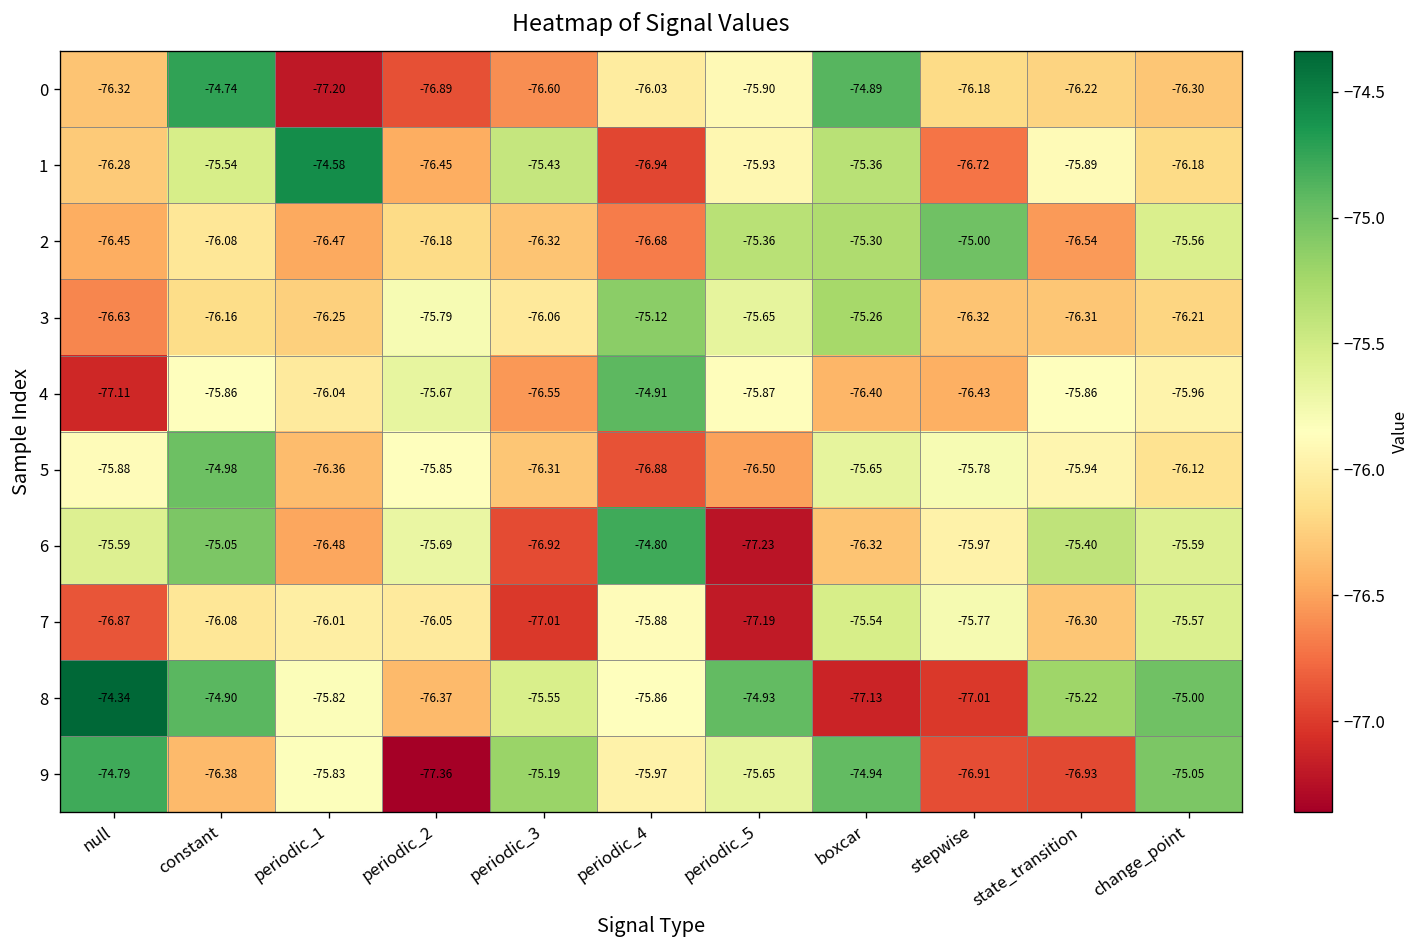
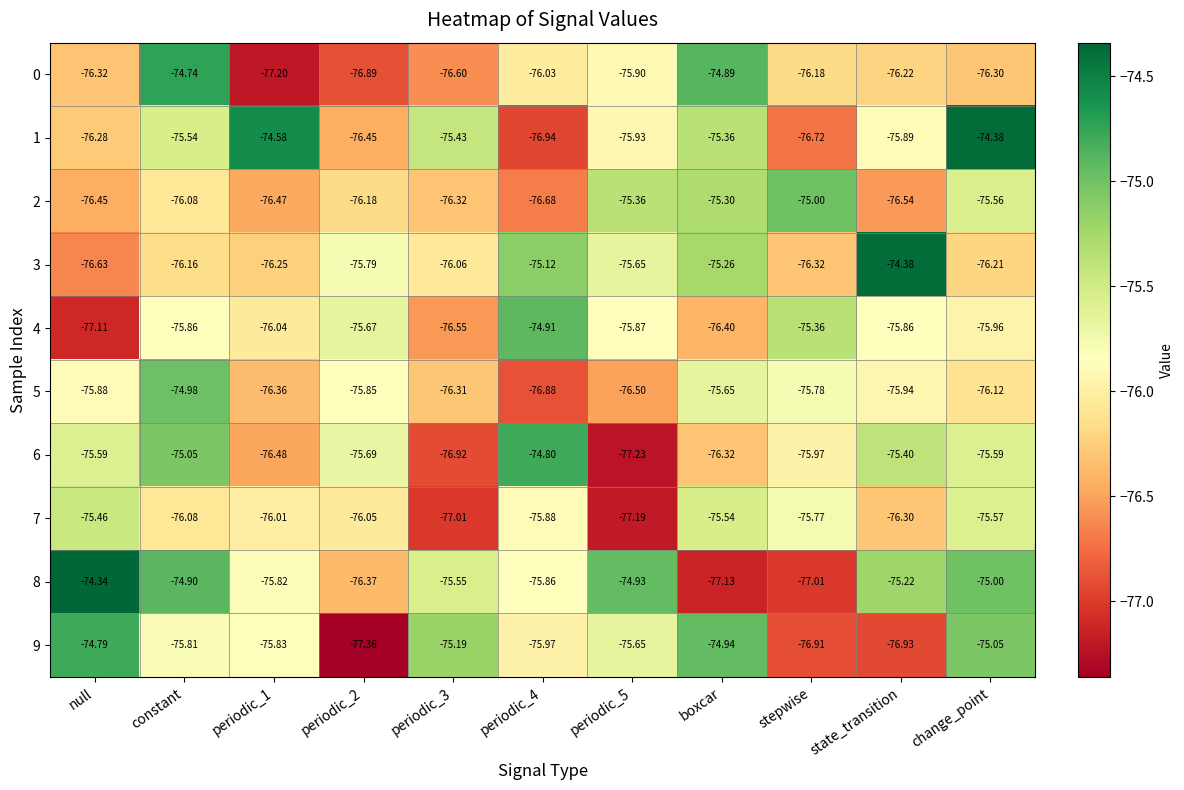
1, change_point: -76.18 -> -74.38
3, state_transition: -76.31 -> -74.38
4, stepwise: -76.43 -> -75.36
7, null: -76.87 -> -75.46
9, constant: -76.38 -> -75.81
